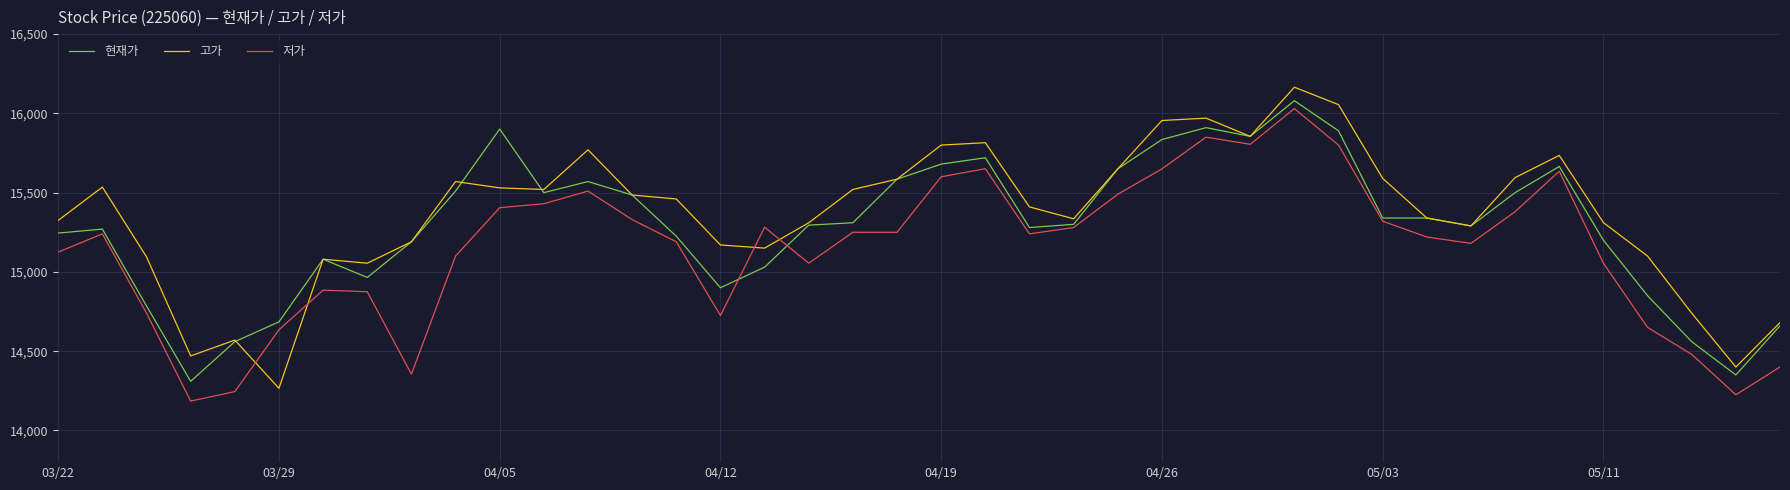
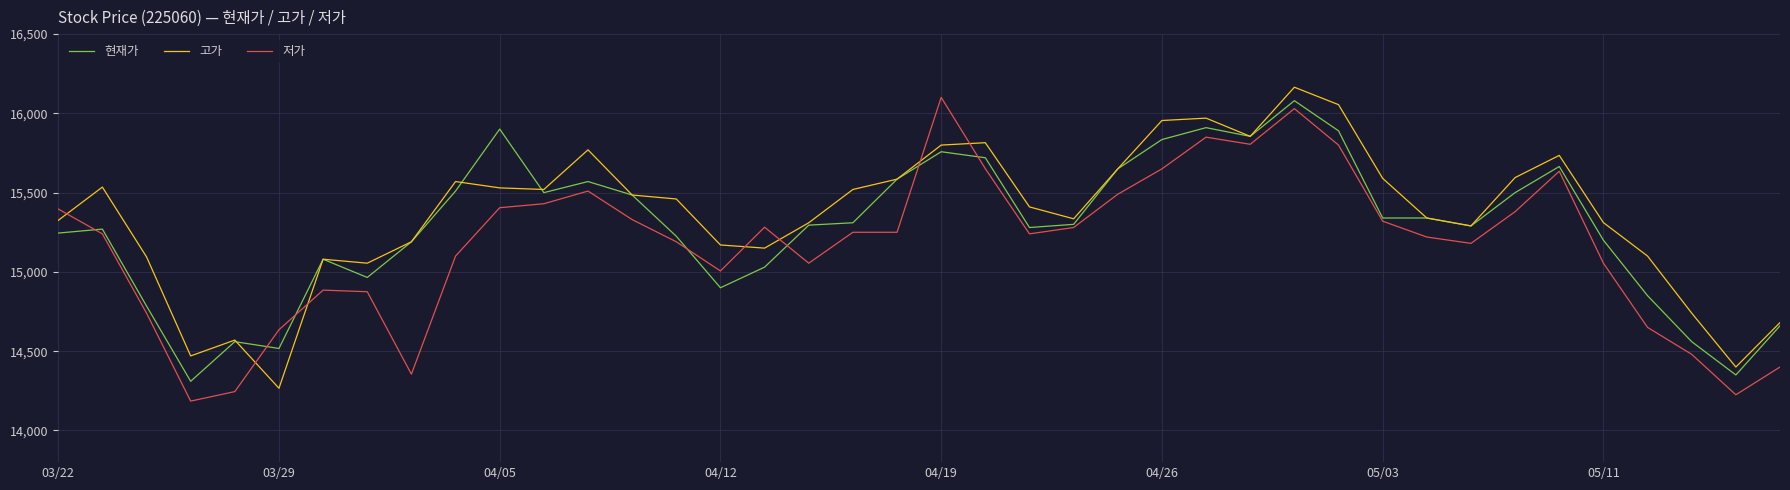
저가, 03/22: 15,130 -> 15,400
현재가, 03/29: 14,690 -> 14,520
저가, 04/12: 14,730 -> 15,010
현재가, 04/19: 15,680 -> 15,760
저가, 04/19: 15,600 -> 16,100
